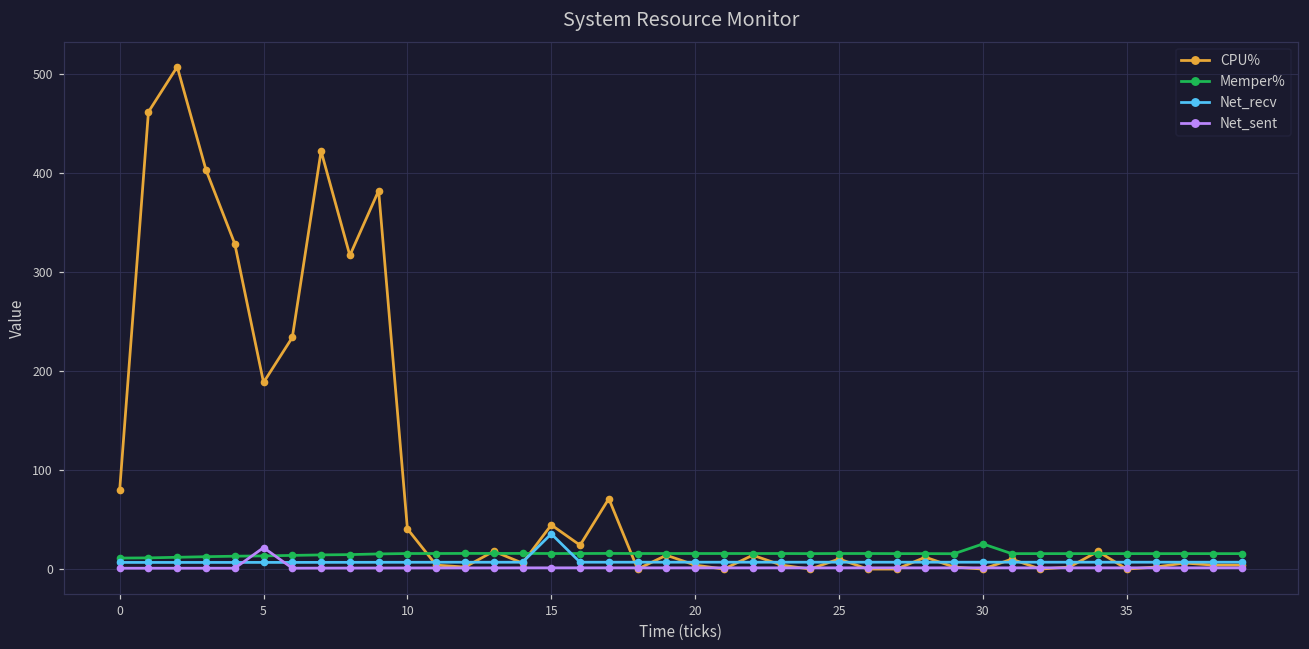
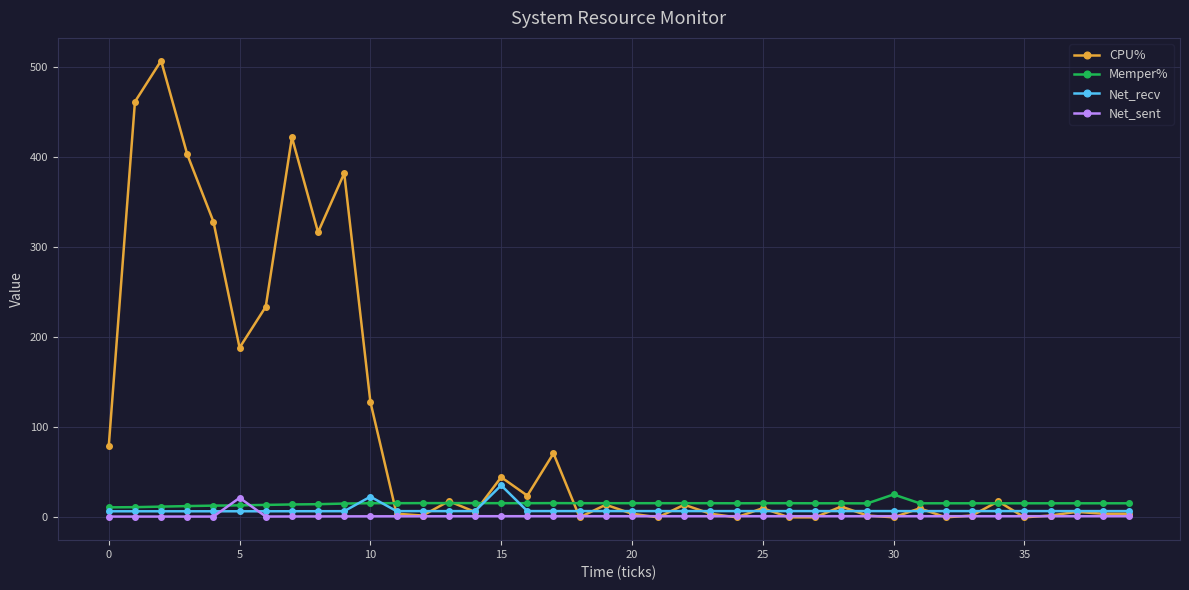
CPU%, 10: 40 -> 130
Net_recv, 10: 10 -> 20
